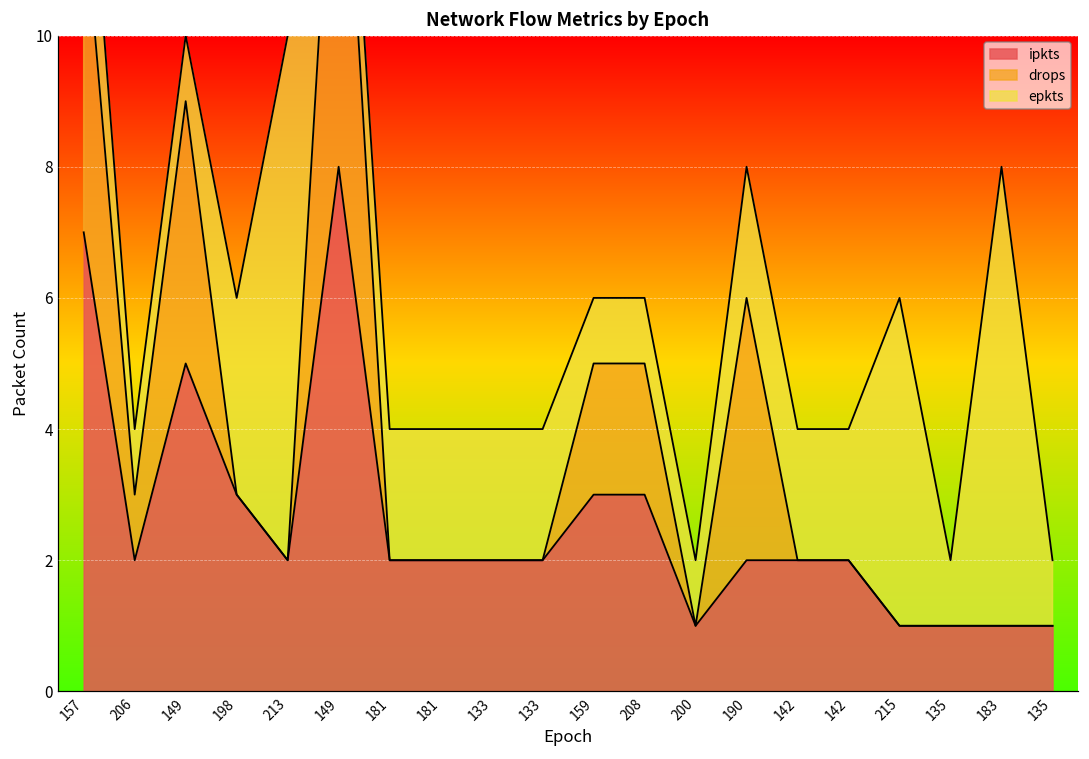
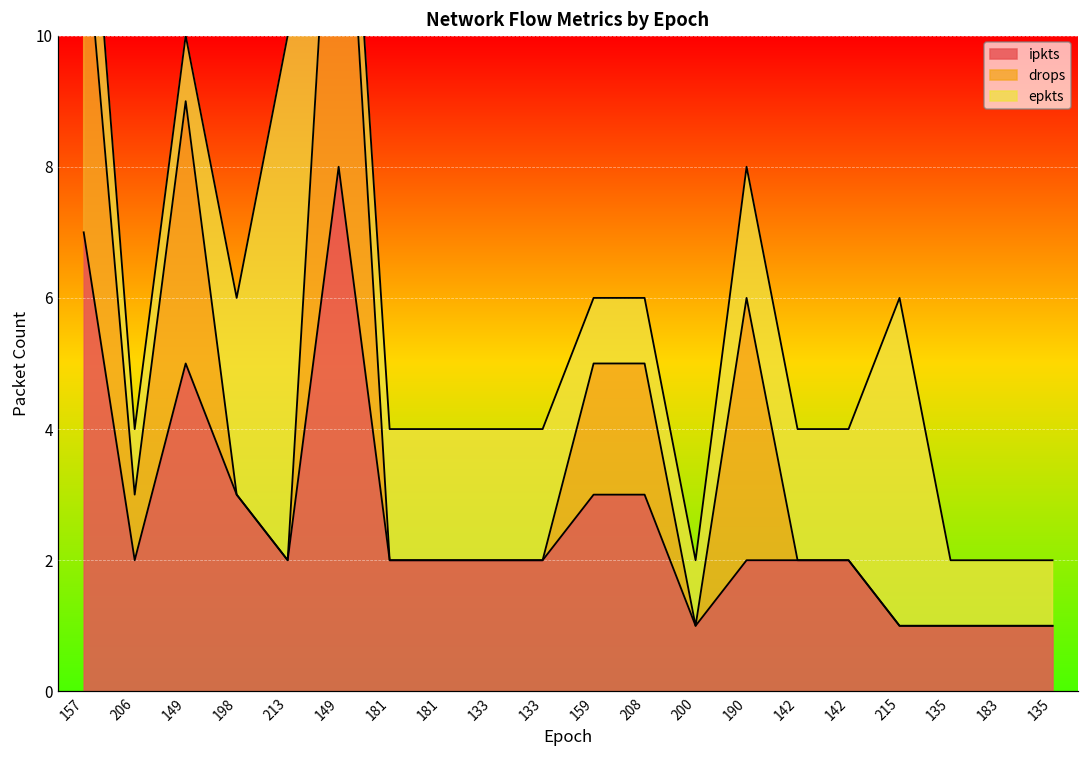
epkts, 183: 7 -> 1
